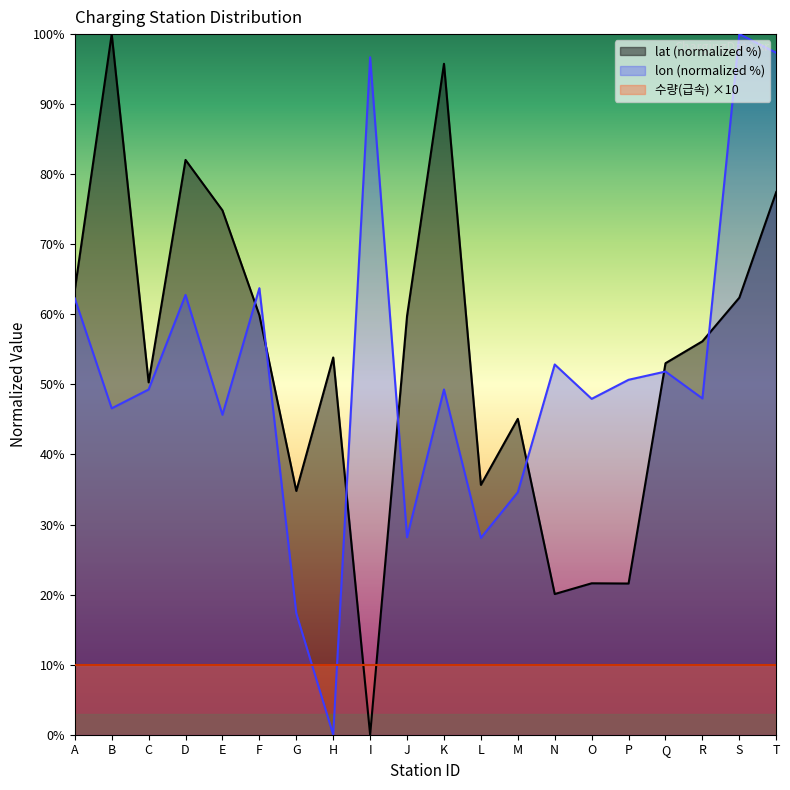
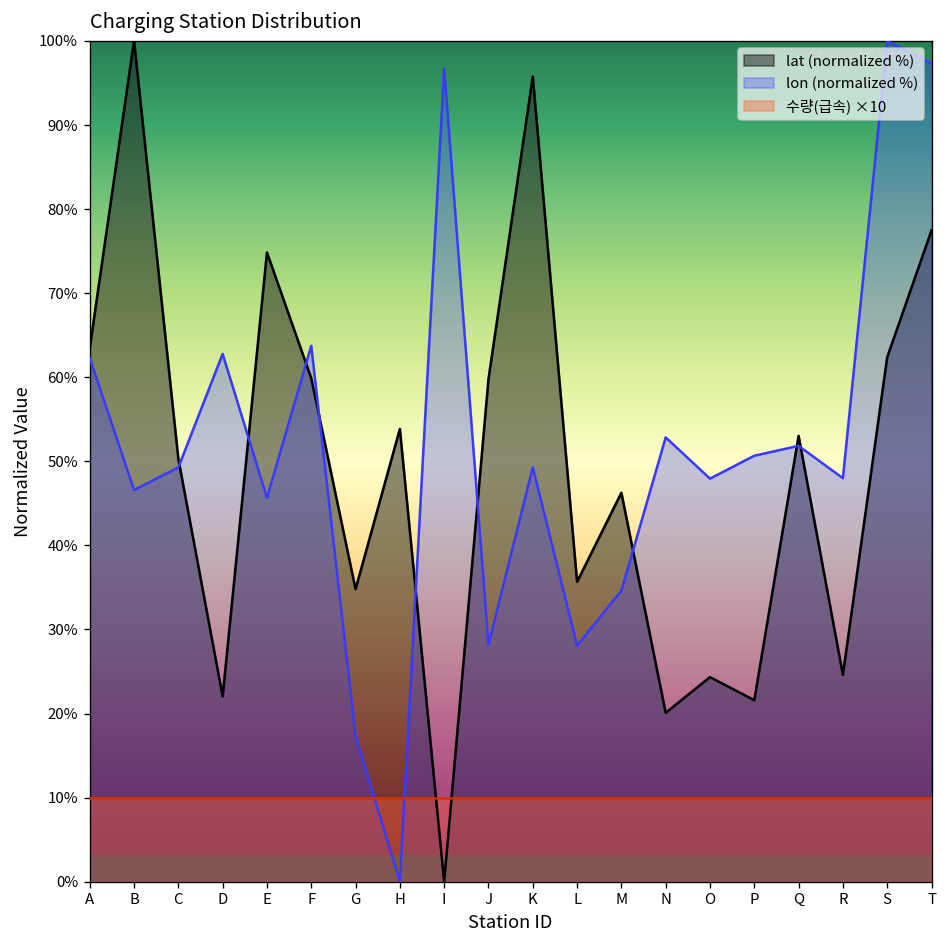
lat (normalized %), D: 82% -> 22%
lat (normalized %), M: 45% -> 46%
lat (normalized %), O: 22% -> 24%
lat (normalized %), R: 56% -> 25%
